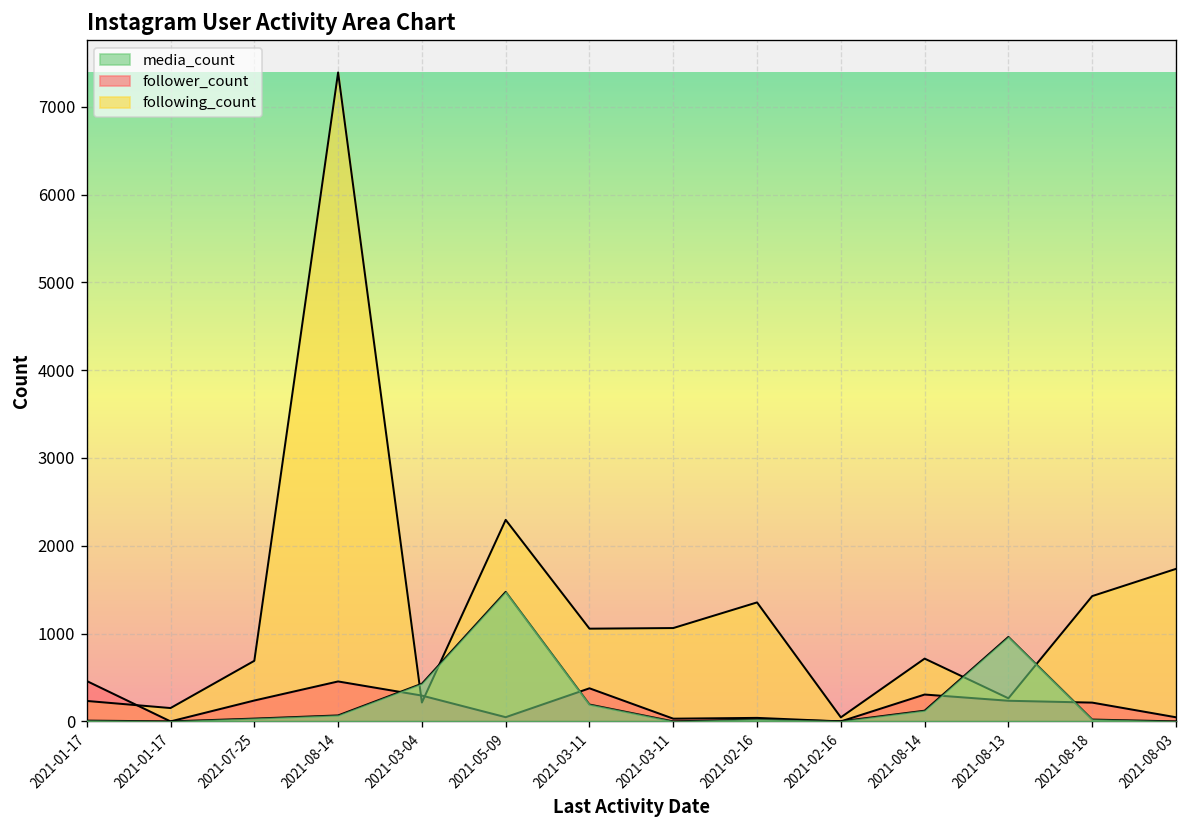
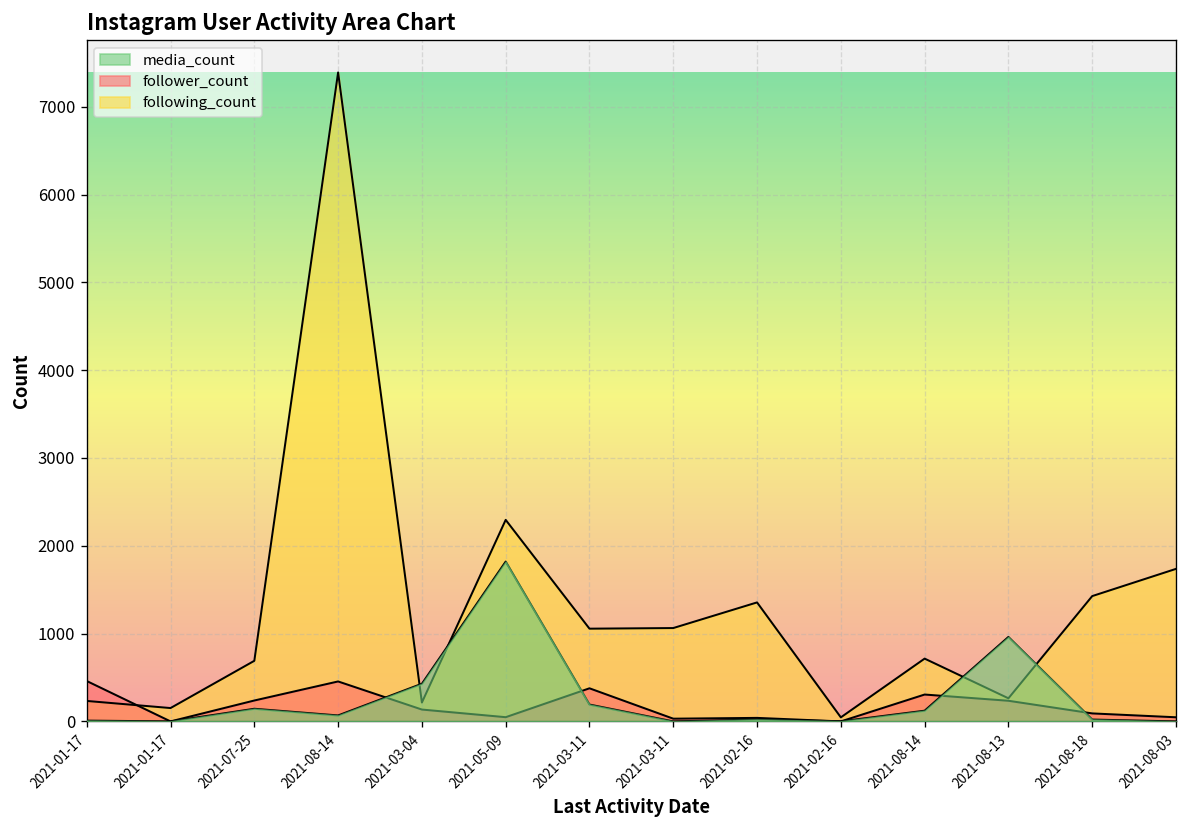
media_count, 2021-07-25: 0 -> 100
follower_count, 2021-03-04: 300 -> 100
media_count, 2021-05-09: 1500 -> 1800
follower_count, 2021-08-18: 200 -> 100
